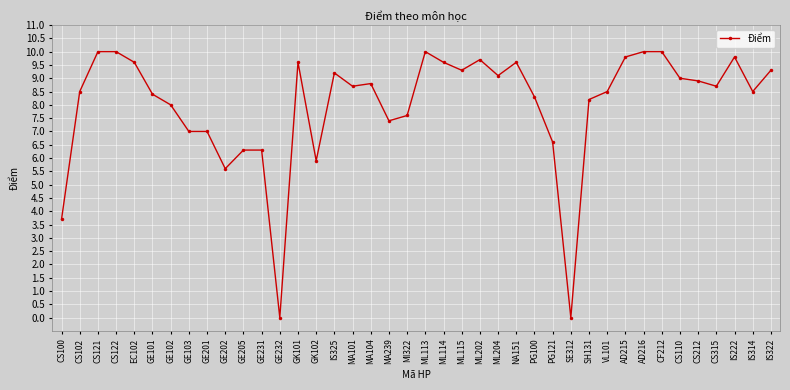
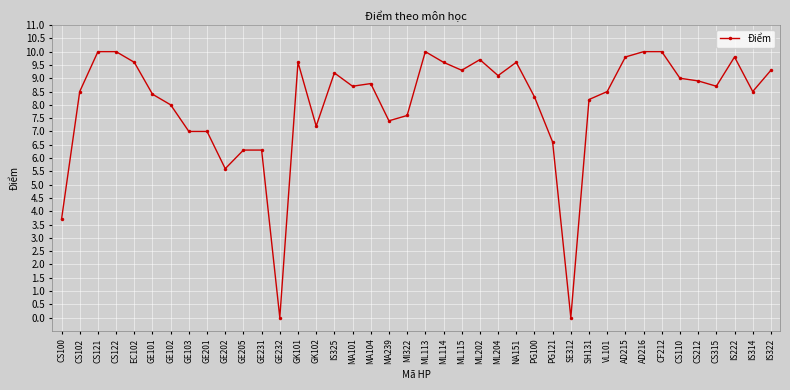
GK102: 5.9 -> 7.2
